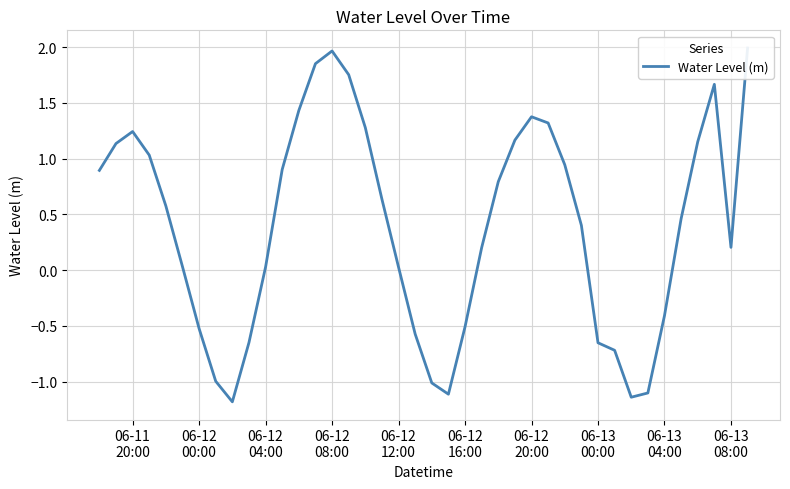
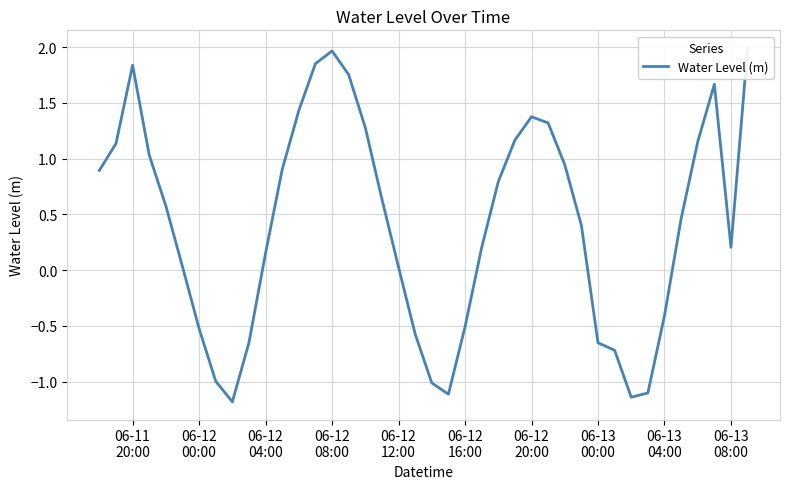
06-11 20:00: 1.24 -> 1.84
06-12 04:00: 0.03 -> 0.15
